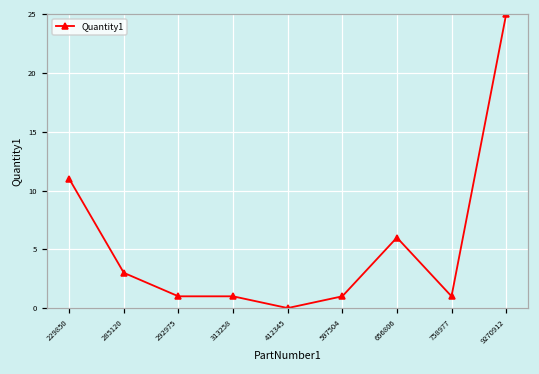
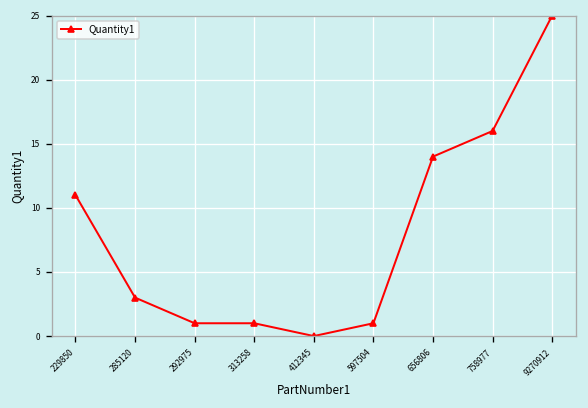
656806: 6 -> 14
758977: 1 -> 16
